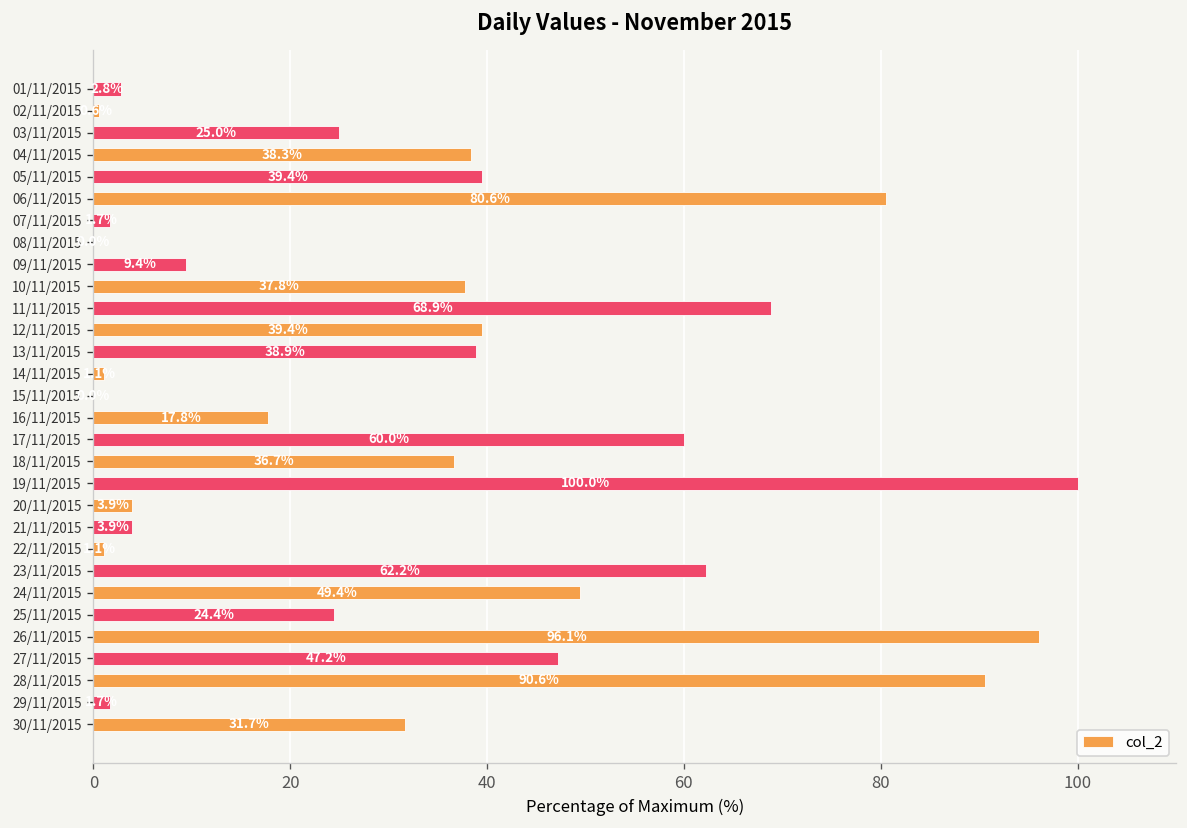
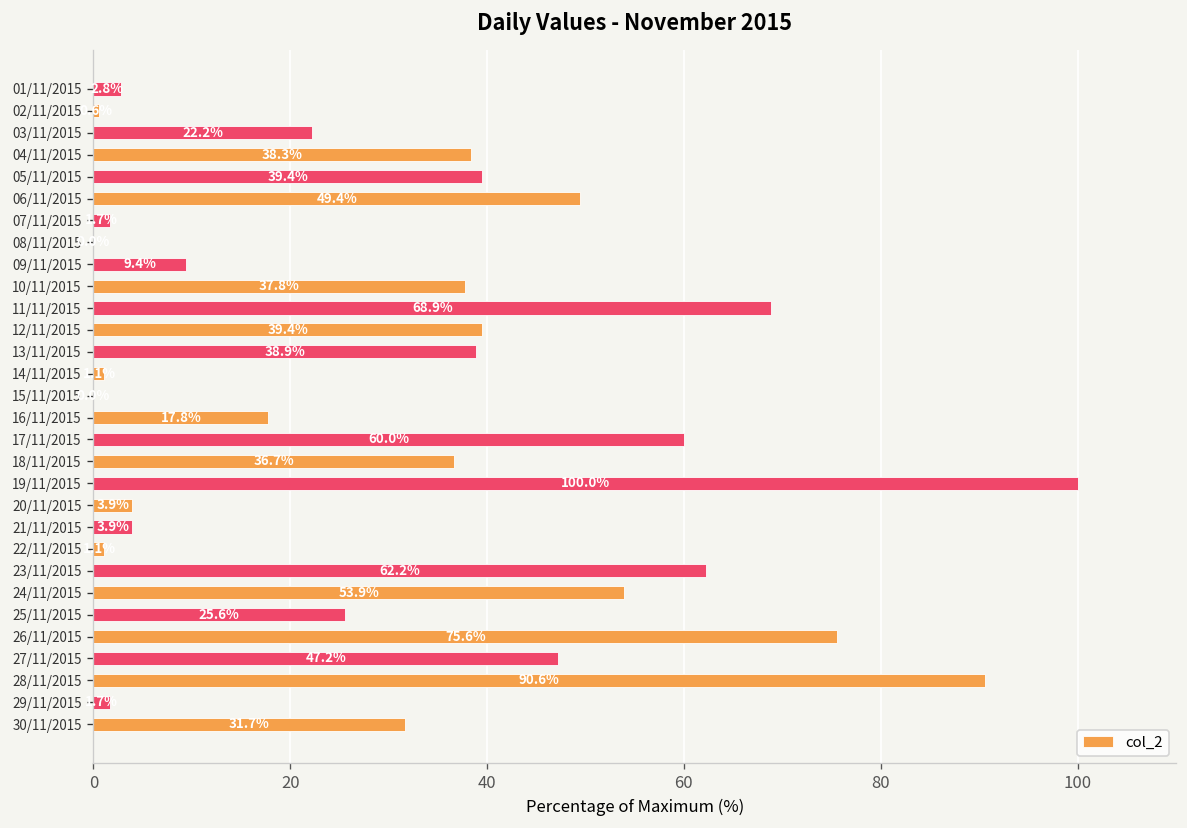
03/11/2015: 25.0% -> 22.2%
06/11/2015: 80.6% -> 49.4%
24/11/2015: 49.4% -> 53.9%
25/11/2015: 24.4% -> 25.6%
26/11/2015: 96.1% -> 75.6%
